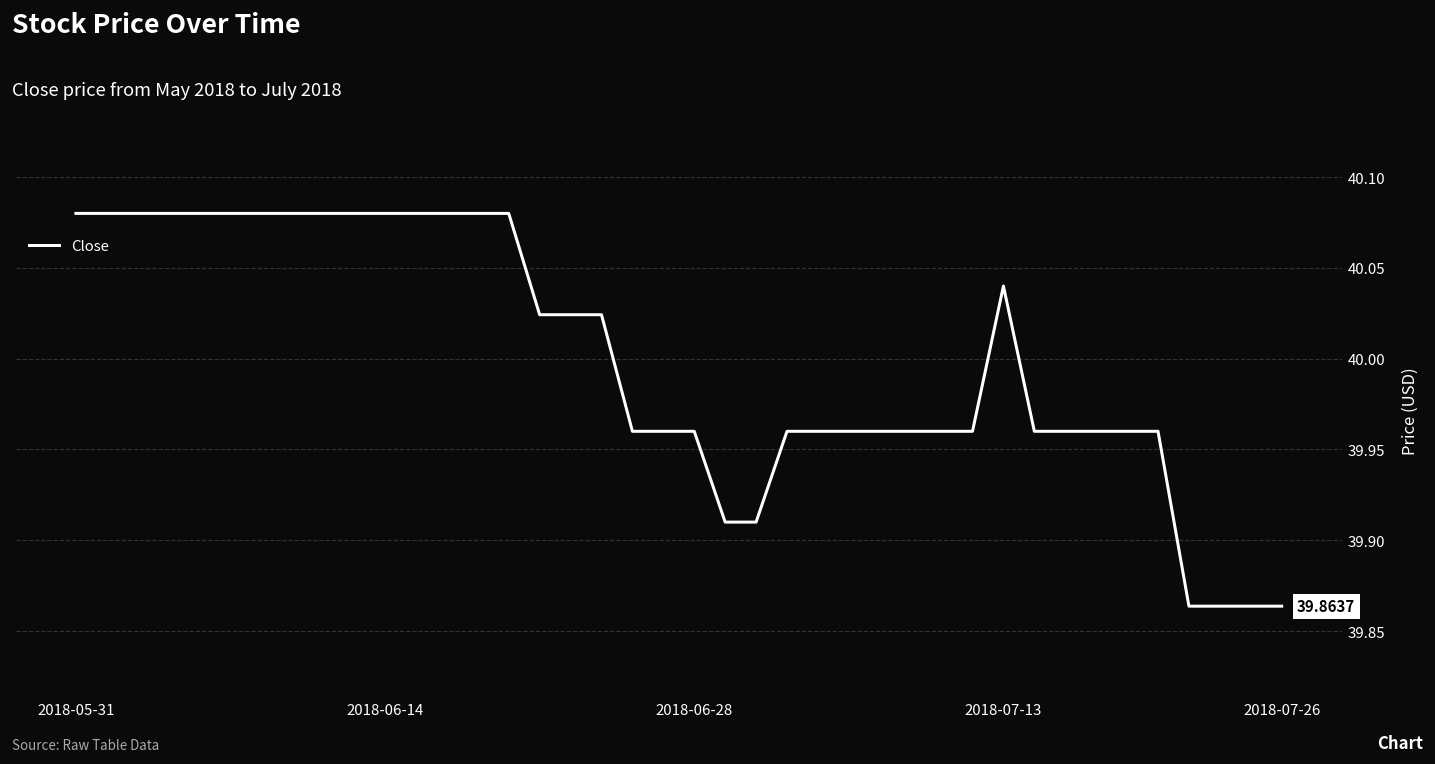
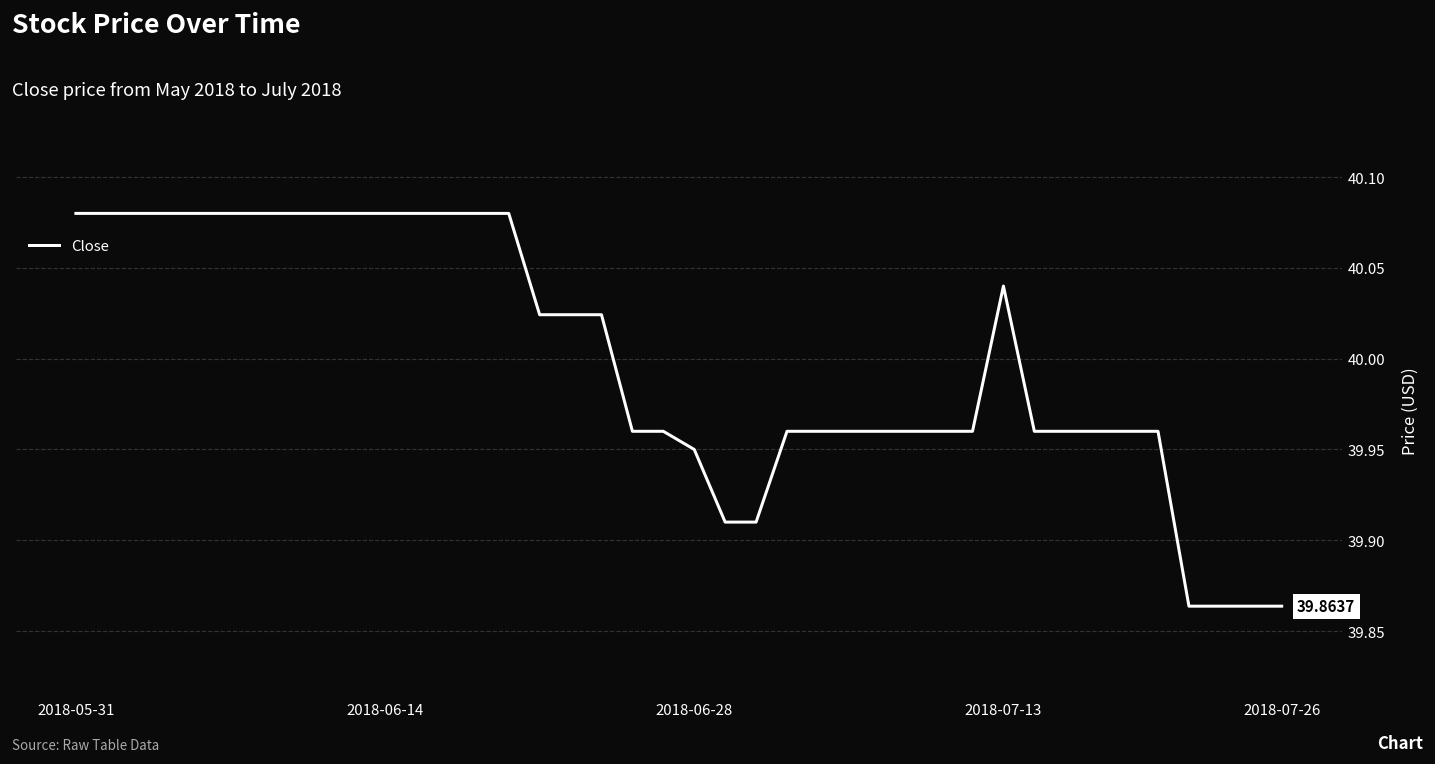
2018-06-28: 39.96 -> 39.95
